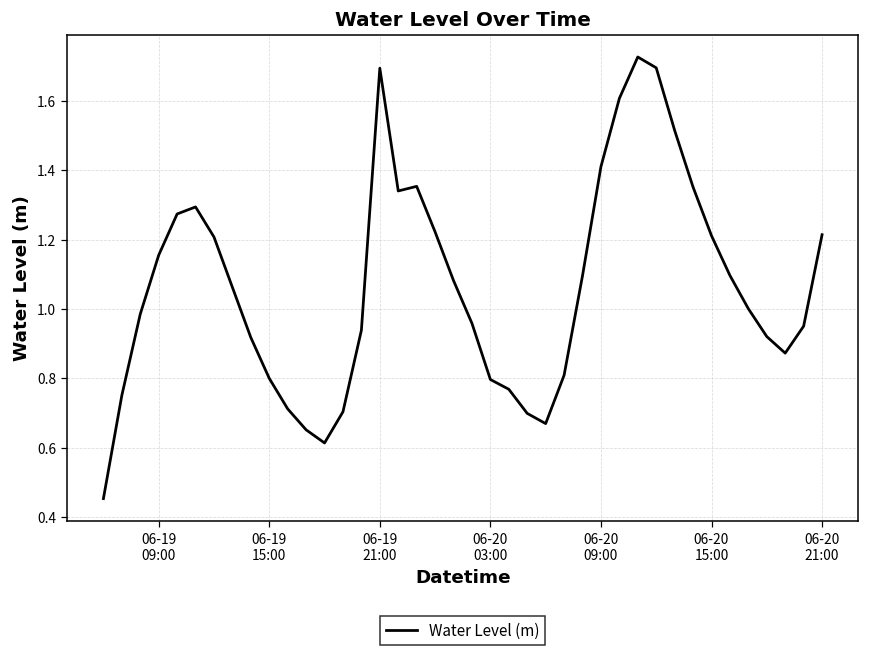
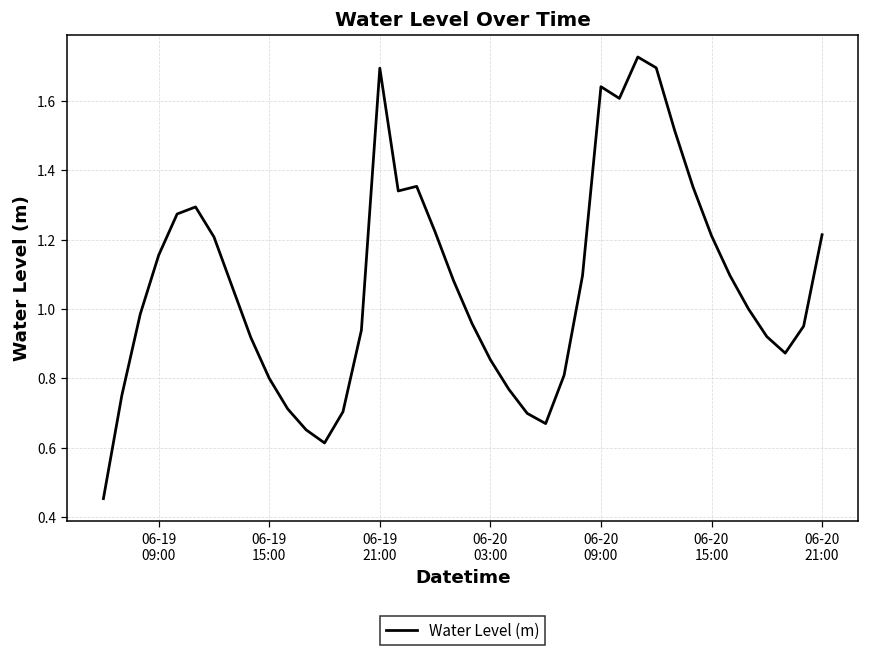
06-20 03:00: 0.80 -> 0.85
06-20 09:00: 1.41 -> 1.64
